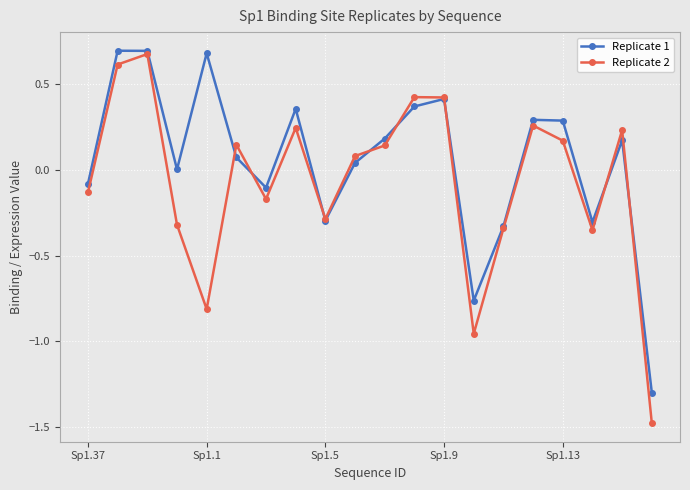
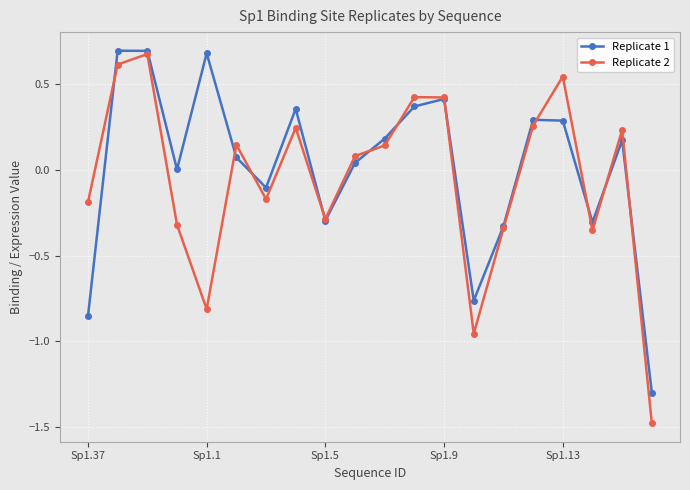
Replicate 1, Sp1.37: -0.08 -> -0.85
Replicate 2, Sp1.37: -0.13 -> -0.19
Replicate 2, Sp1.13: 0.17 -> 0.55
